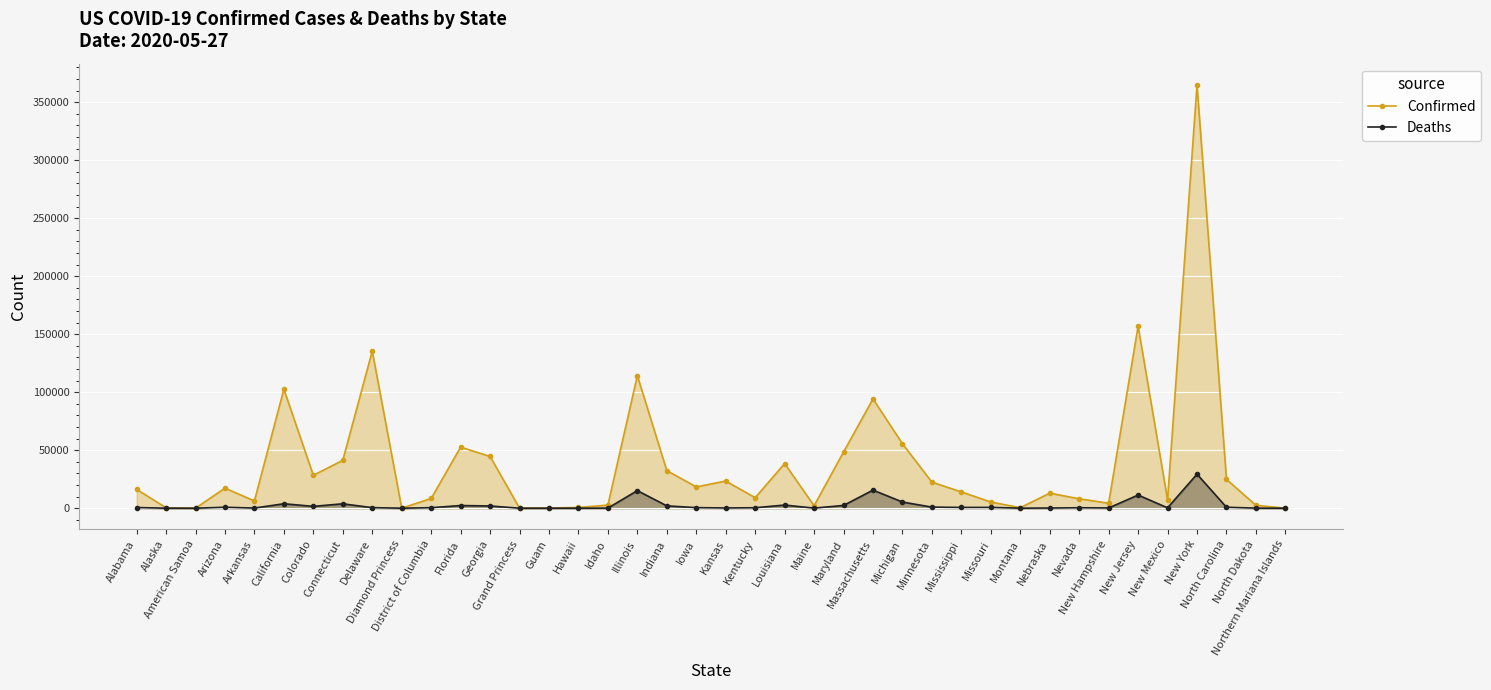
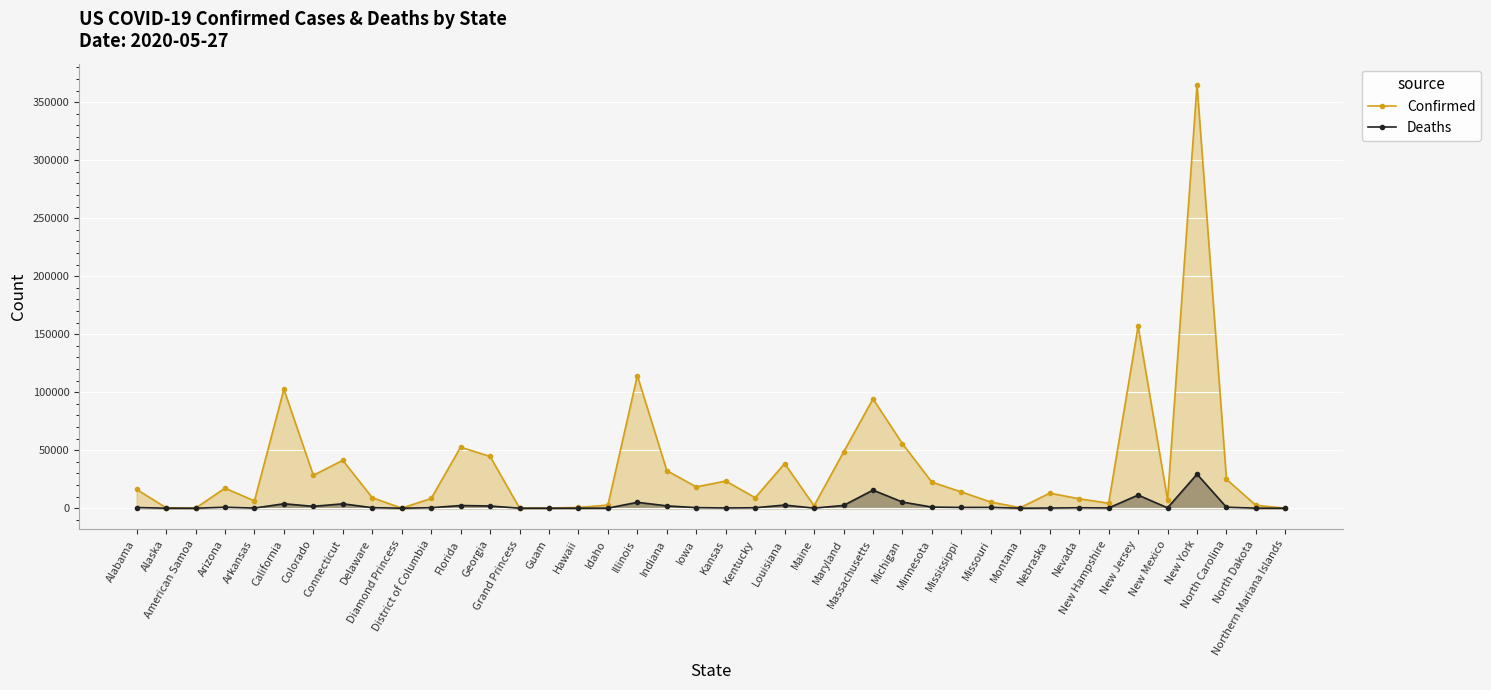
Confirmed, Delaware: 135000 -> 9000
Deaths, Illinois: 15000 -> 5000
